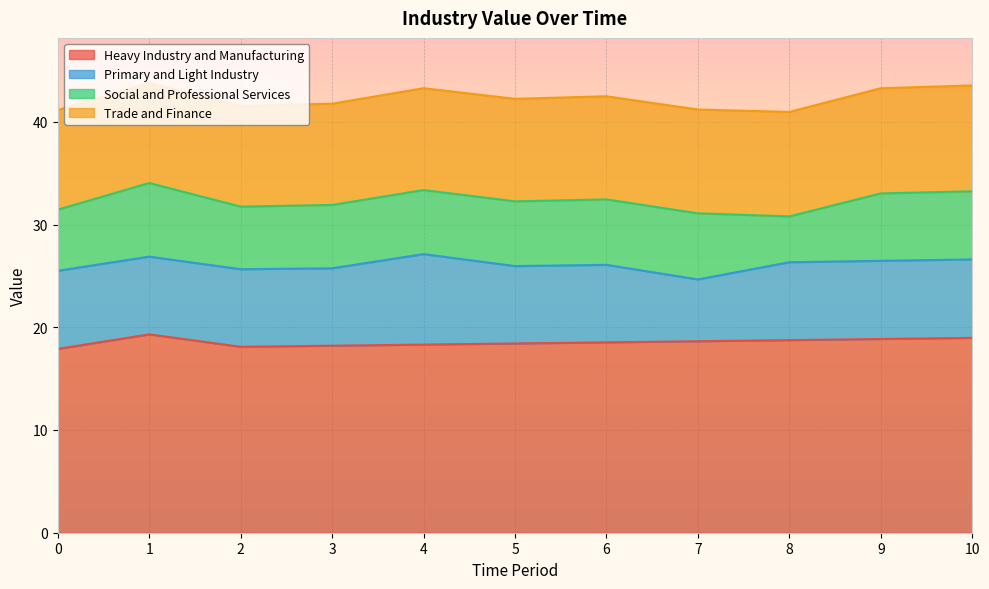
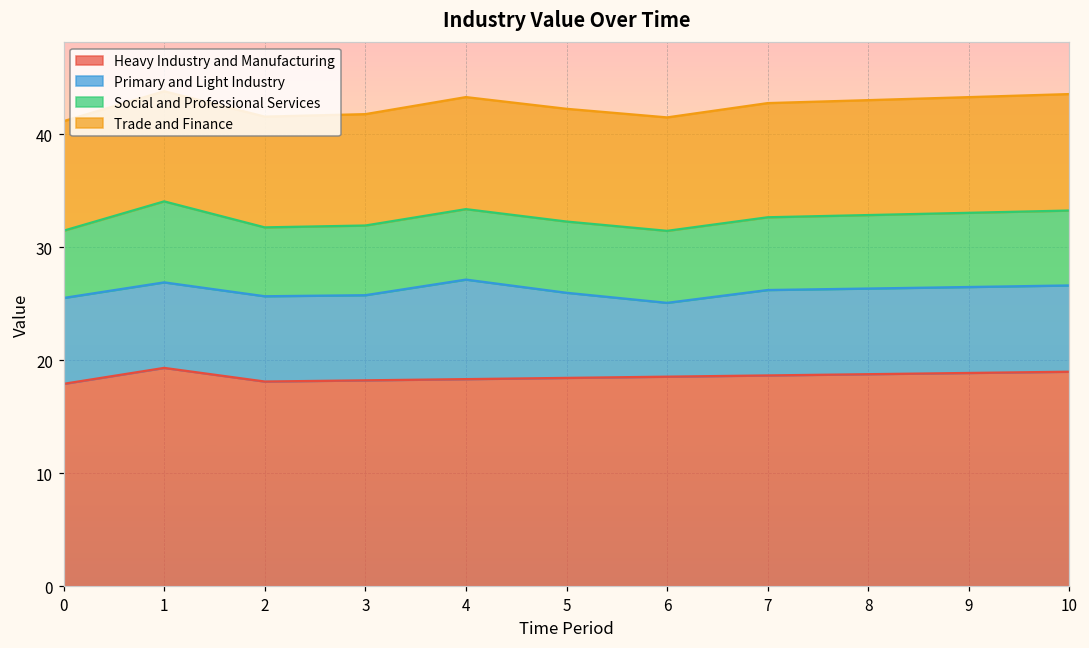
Primary and Light Industry, 6: 7.5 -> 6.5
Primary and Light Industry, 7: 6.0 -> 7.6
Social and Professional Services, 8: 4.5 -> 6.5
